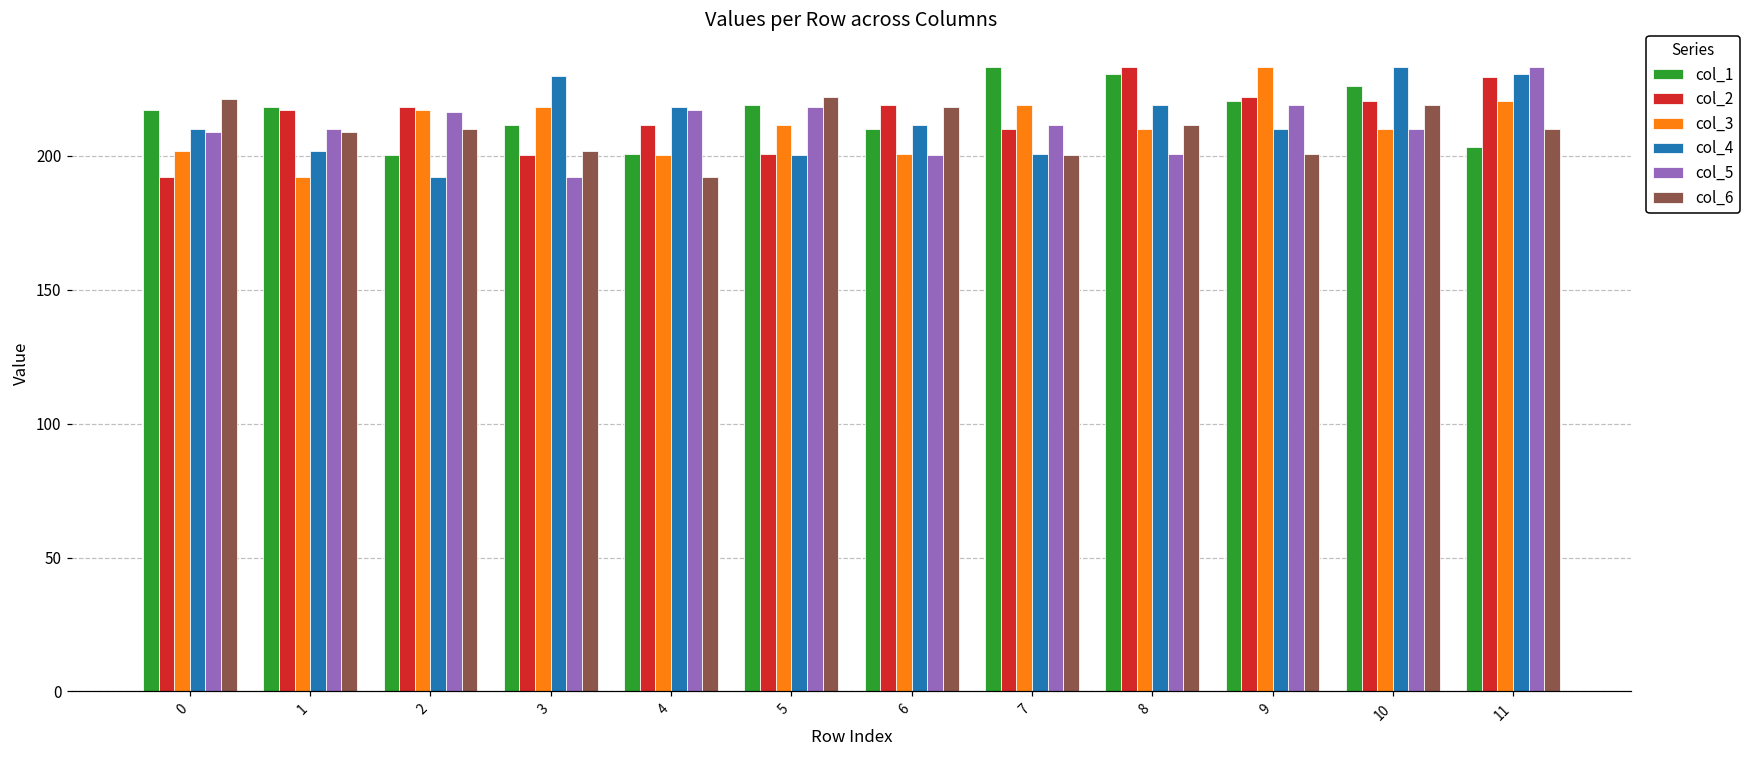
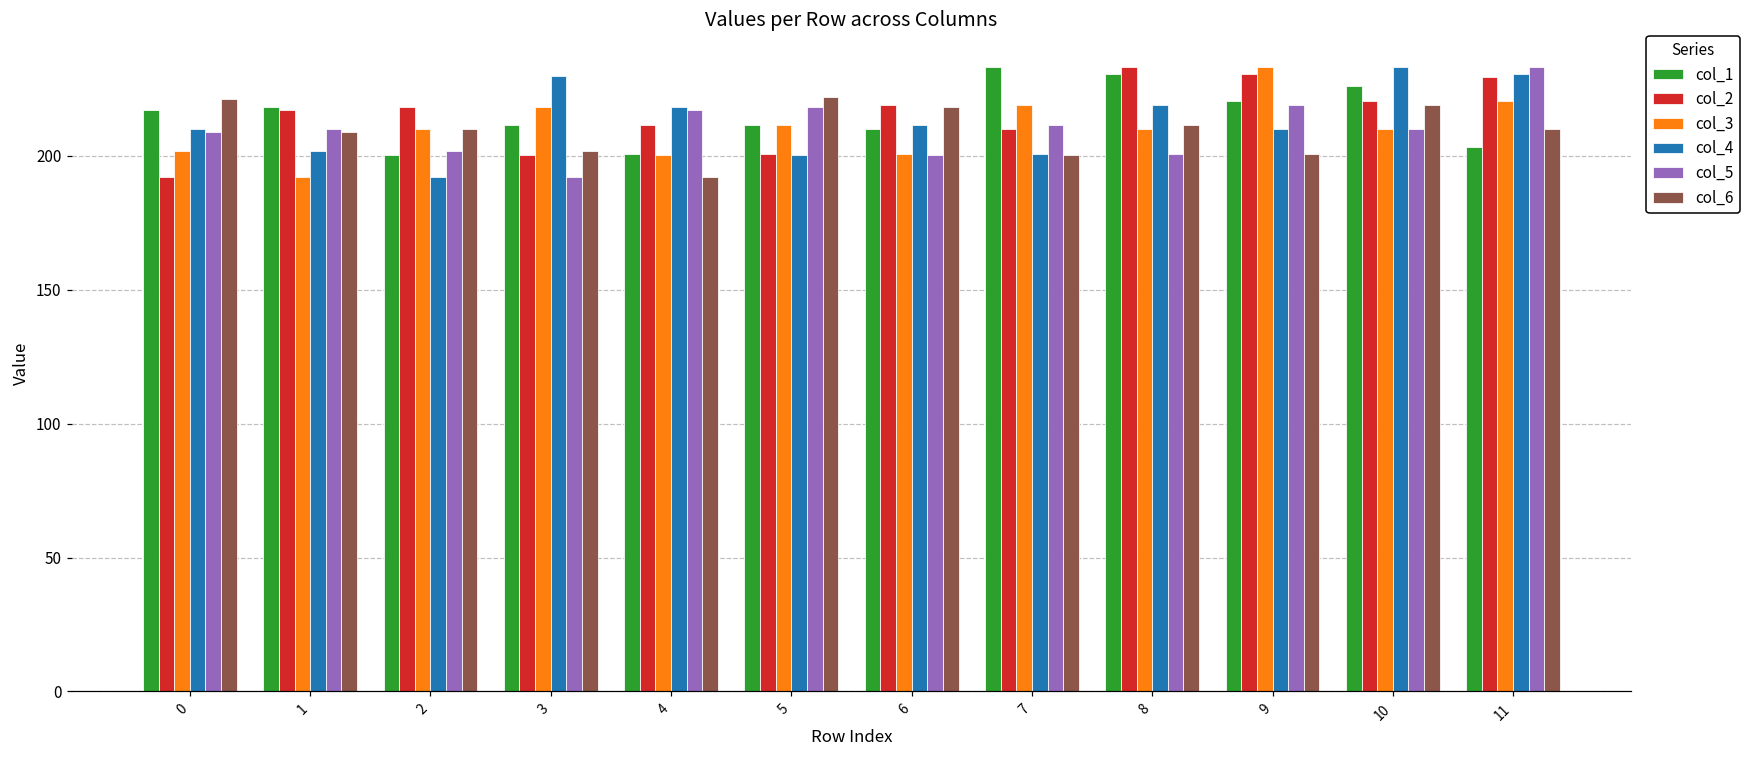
col_3, 2: 217 -> 210
col_5, 2: 216 -> 202
col_1, 5: 219 -> 212
col_2, 9: 222 -> 231
